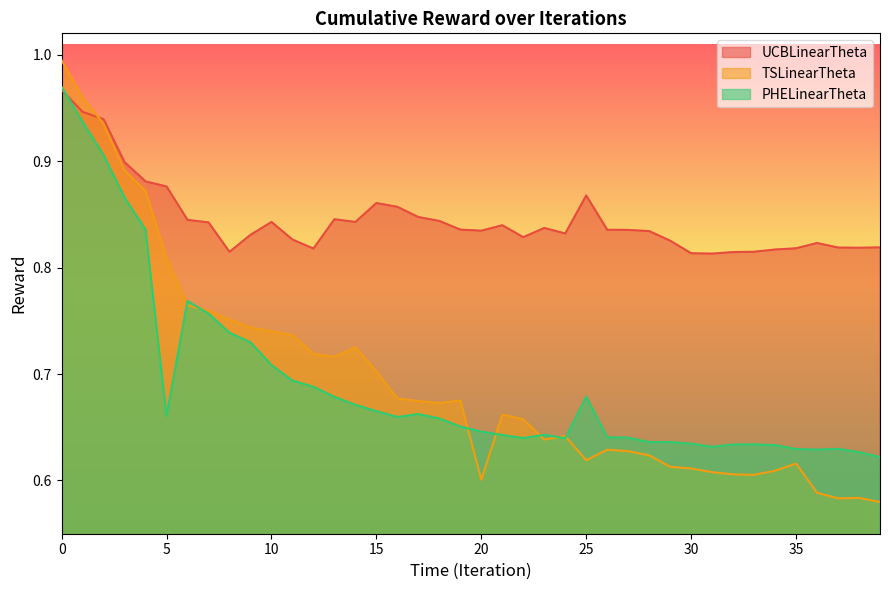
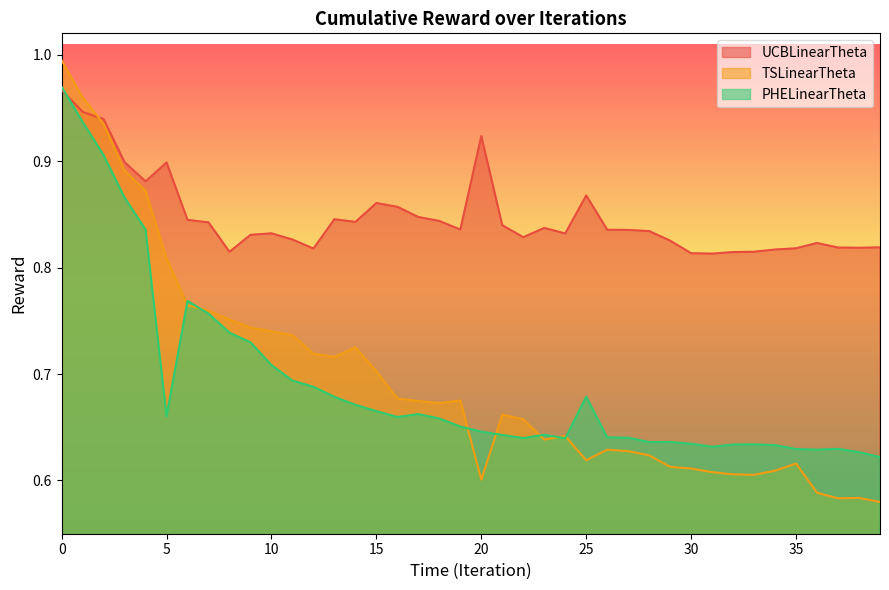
UCBLinearTheta, 5: 0.876 -> 0.899
UCBLinearTheta, 10: 0.843 -> 0.832
UCBLinearTheta, 20: 0.835 -> 0.923
